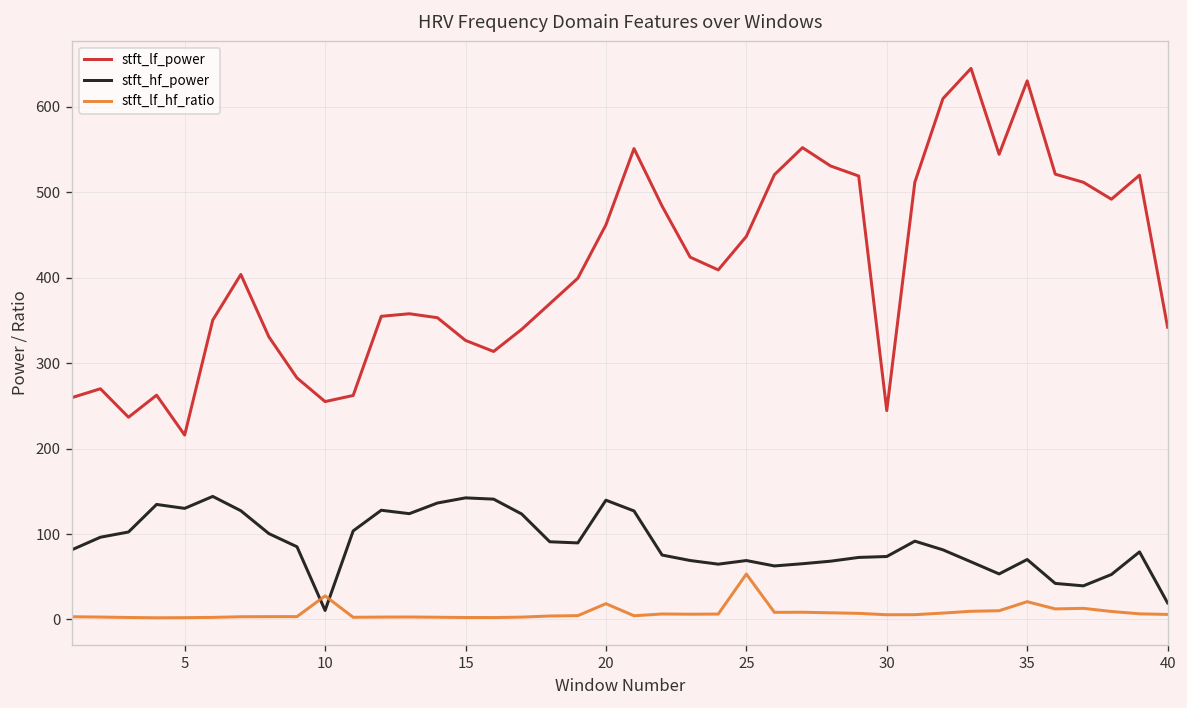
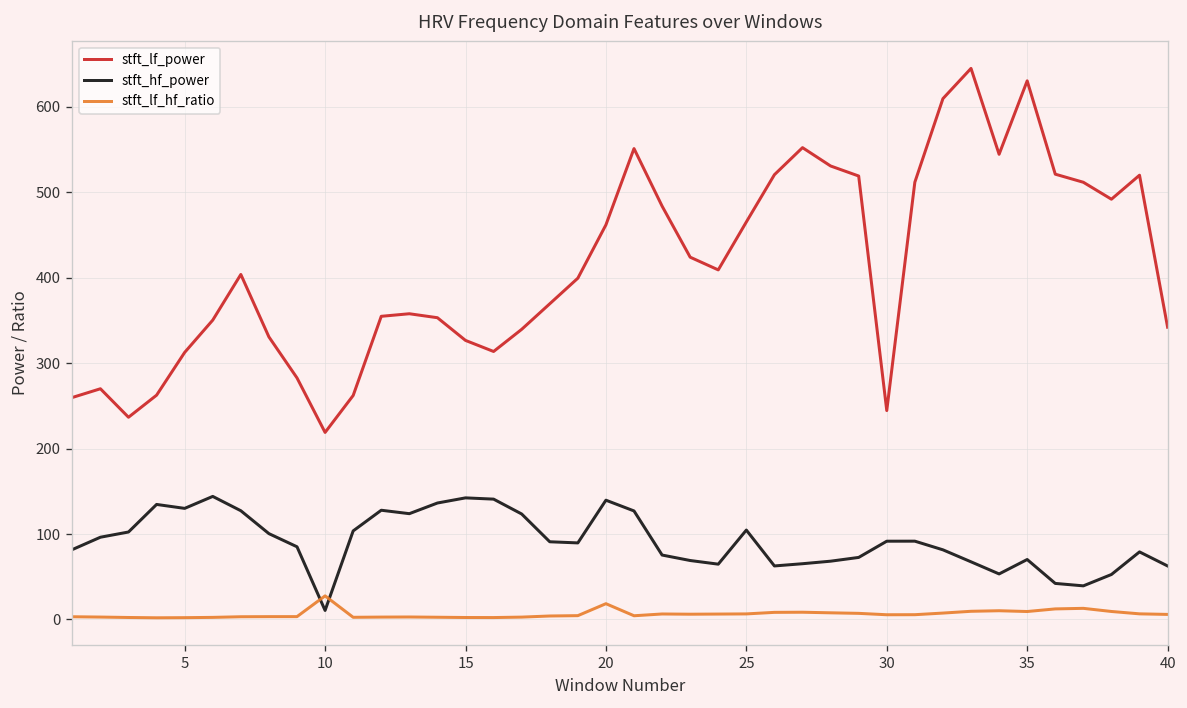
stft_lf_power, 5: 220 -> 310
stft_lf_power, 10: 250 -> 220
stft_lf_power, 25: 450 -> 470
stft_hf_power, 25: 70 -> 100
stft_lf_hf_ratio, 25: 50 -> 10
stft_hf_power, 30: 70 -> 90
stft_lf_hf_ratio, 35: 20 -> 10
stft_hf_power, 40: 20 -> 60
